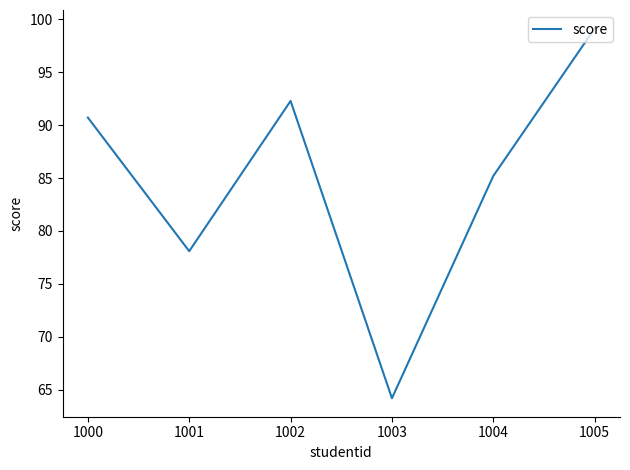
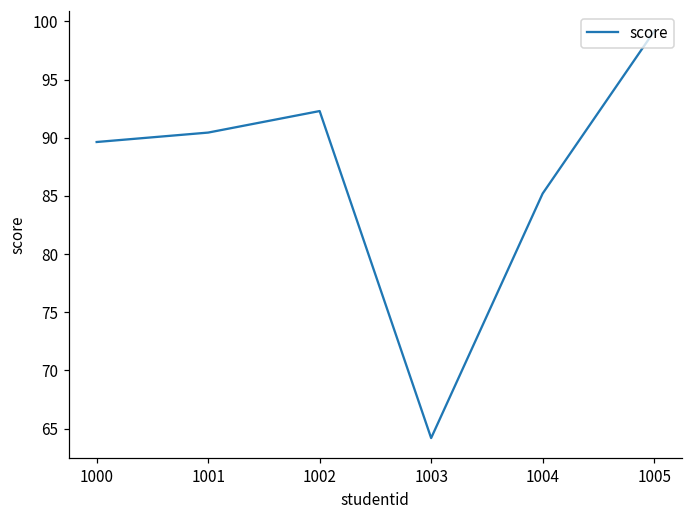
1000: 90.7 -> 89.6
1001: 78.1 -> 90.4
